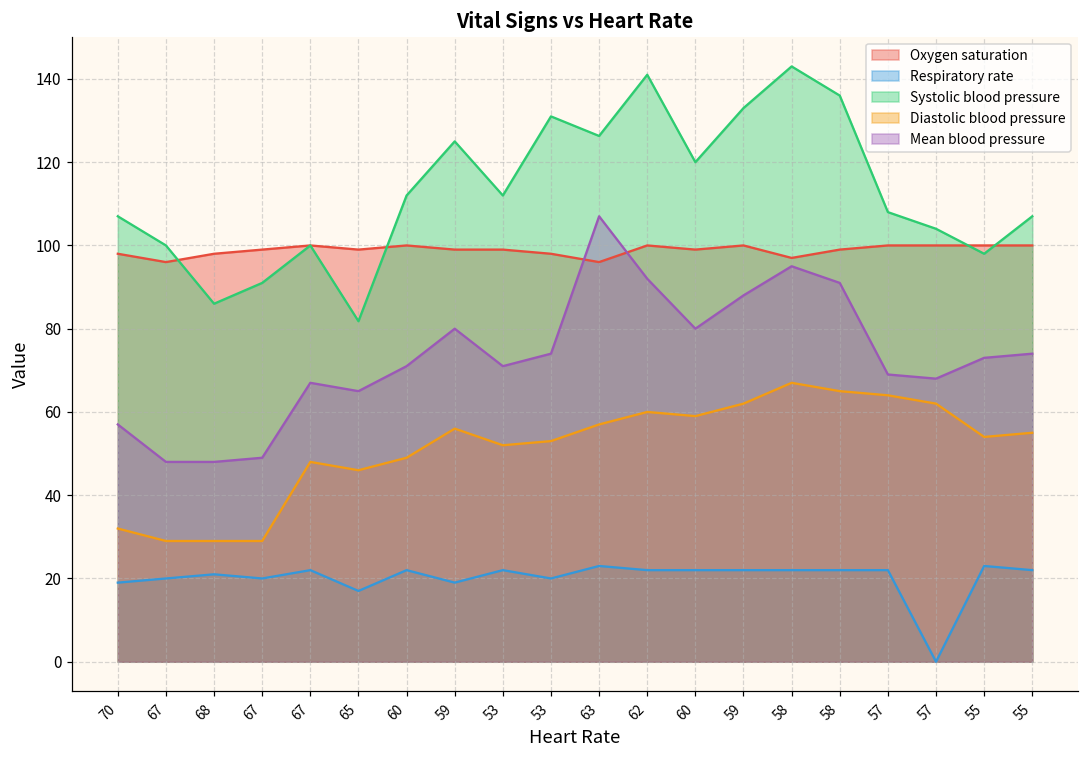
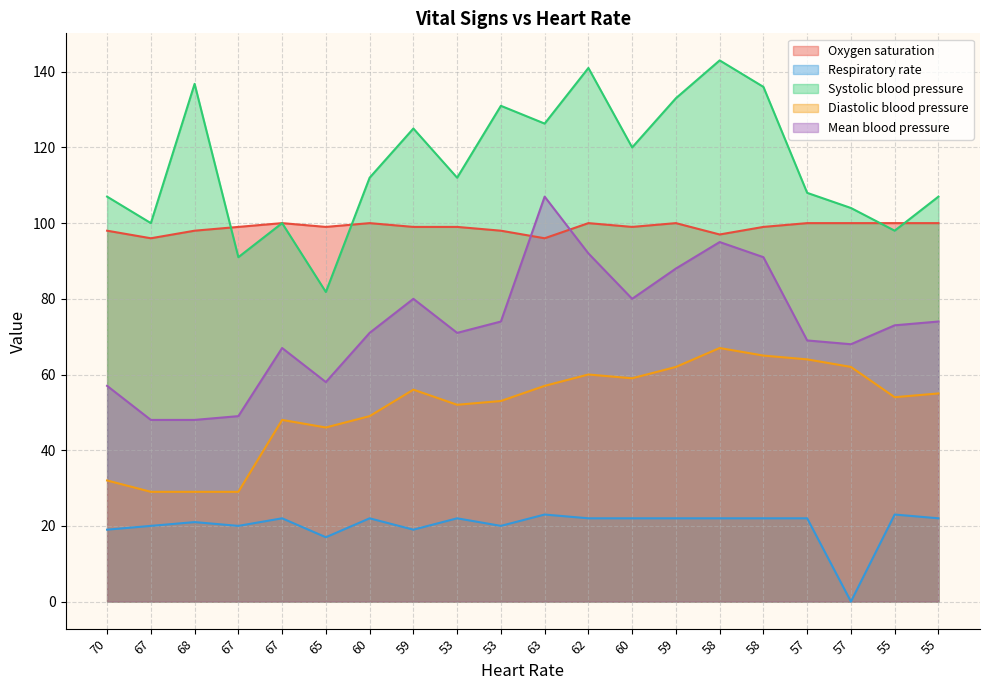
Systolic blood pressure, 68: 86 -> 137
Mean blood pressure, 65: 65 -> 58
